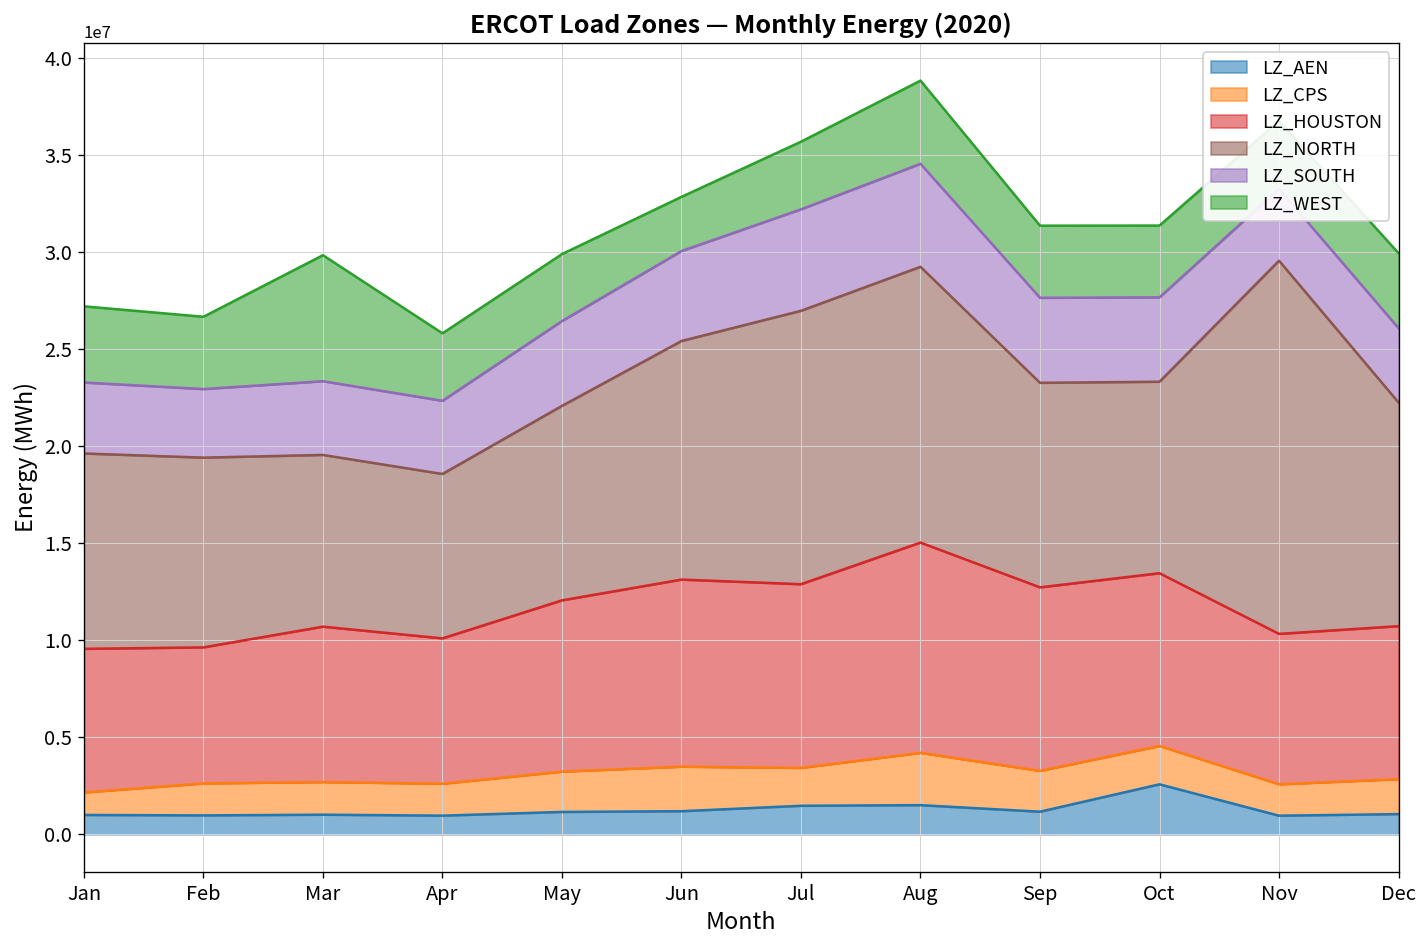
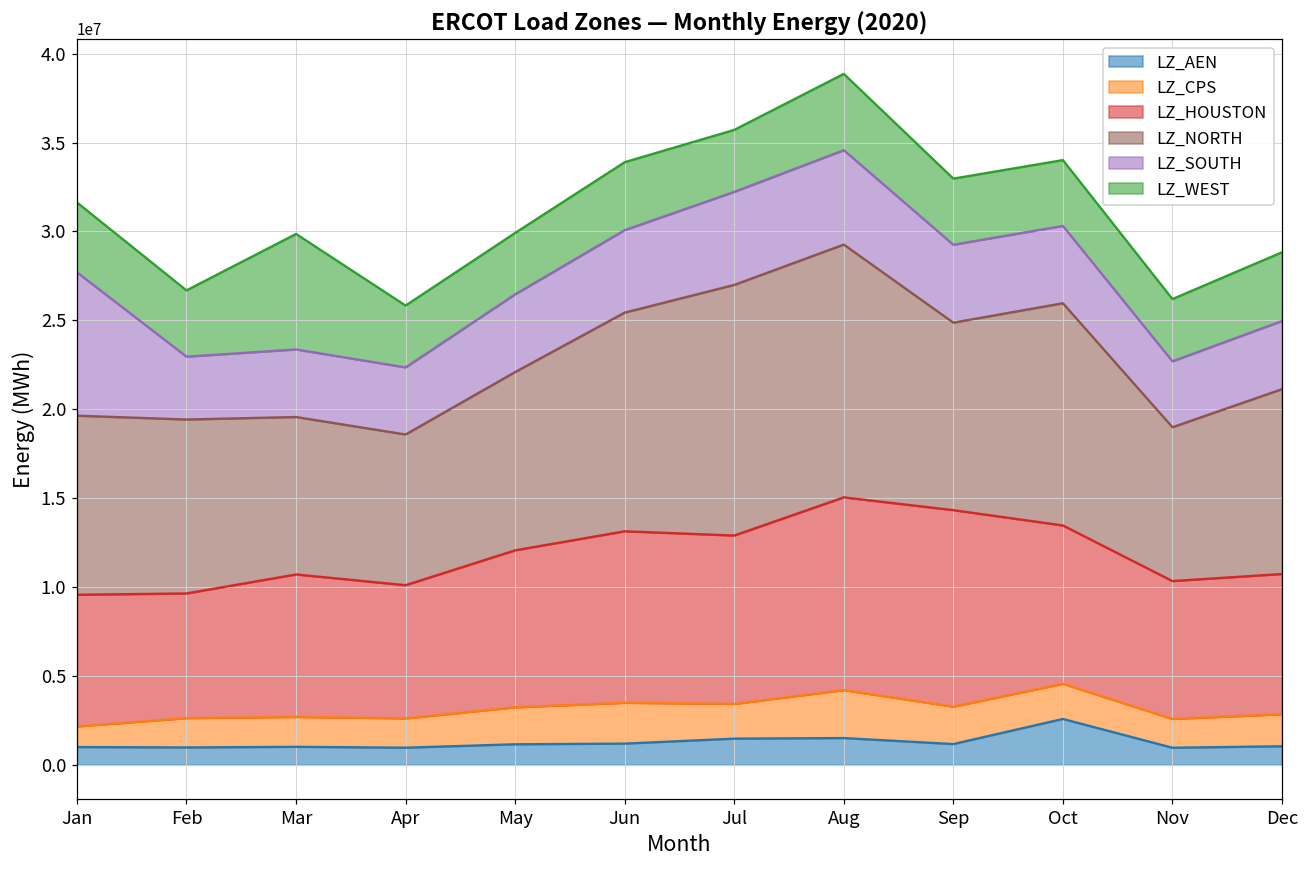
LZ_SOUTH, Jan: 3700000 -> 8100000
LZ_WEST, Jun: 2800000 -> 3800000
LZ_HOUSTON, Sep: 9500000 -> 11100000
LZ_NORTH, Oct: 9900000 -> 12500000
LZ_NORTH, Nov: 19200000 -> 8700000
LZ_NORTH, Dec: 11500000 -> 10400000
